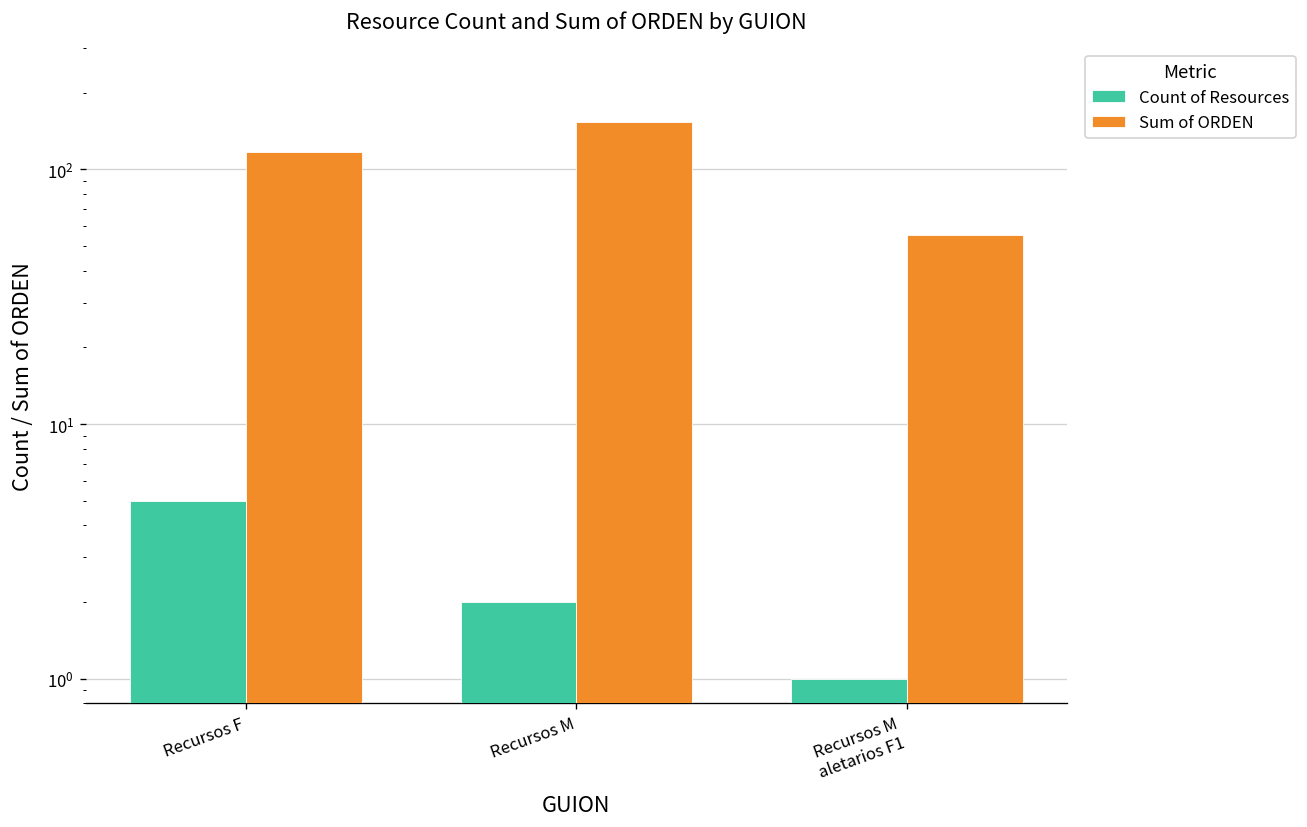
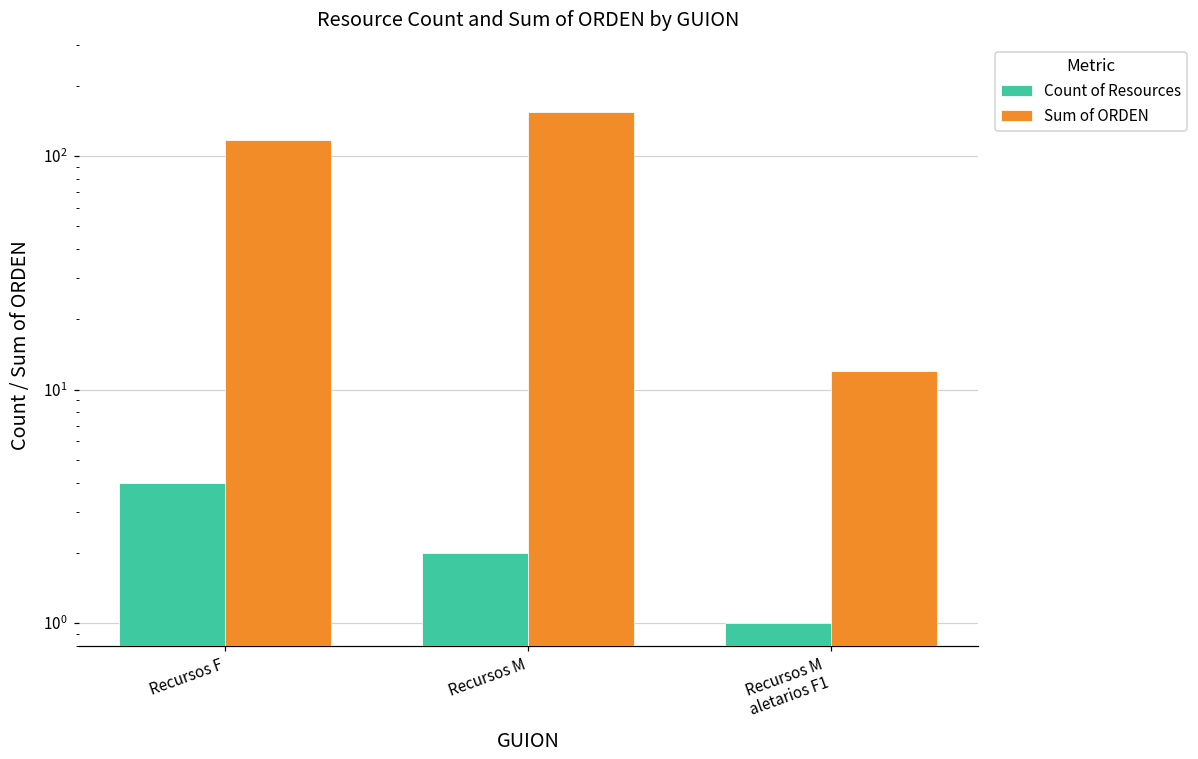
Count of Resources, Recursos F: 5 -> 4
Sum of ORDEN, Recursos M aletarios F1: 55 -> 12
